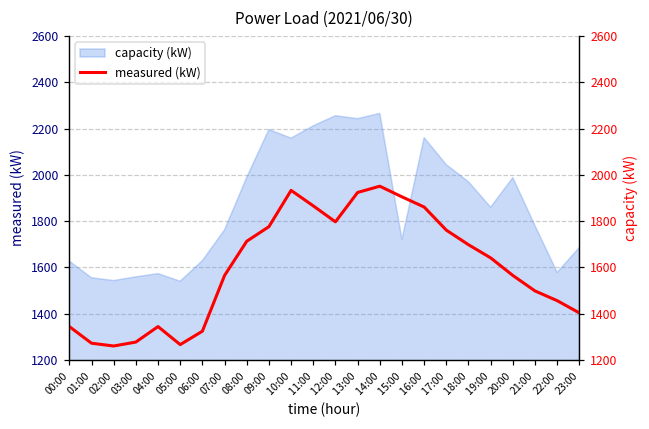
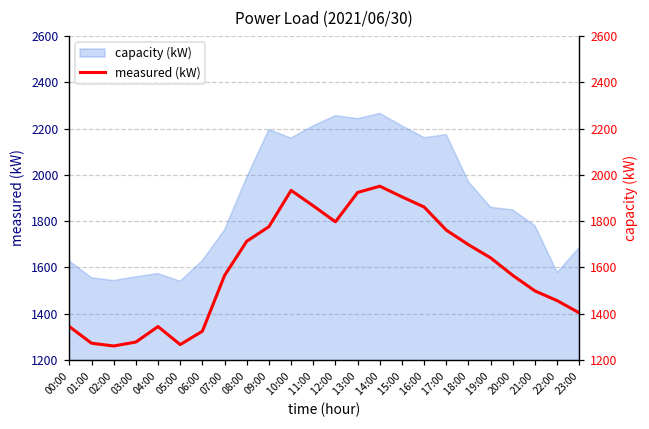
capacity (kW), 15:00: 1720 -> 2210
capacity (kW), 17:00: 2040 -> 2170
capacity (kW), 20:00: 1990 -> 1850
